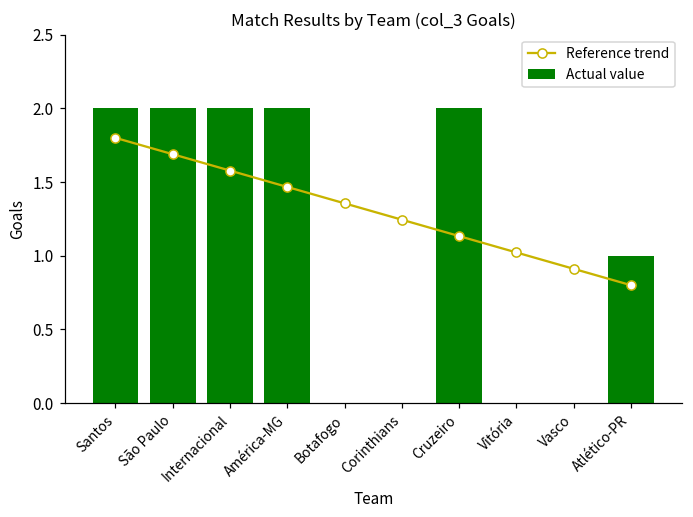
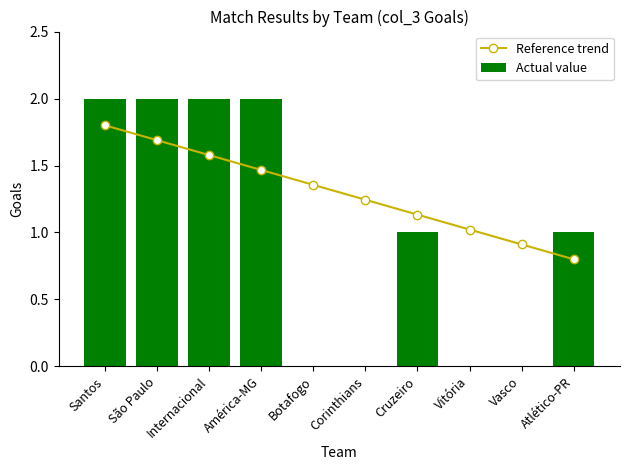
Actual value, Cruzeiro: 2 -> 1
